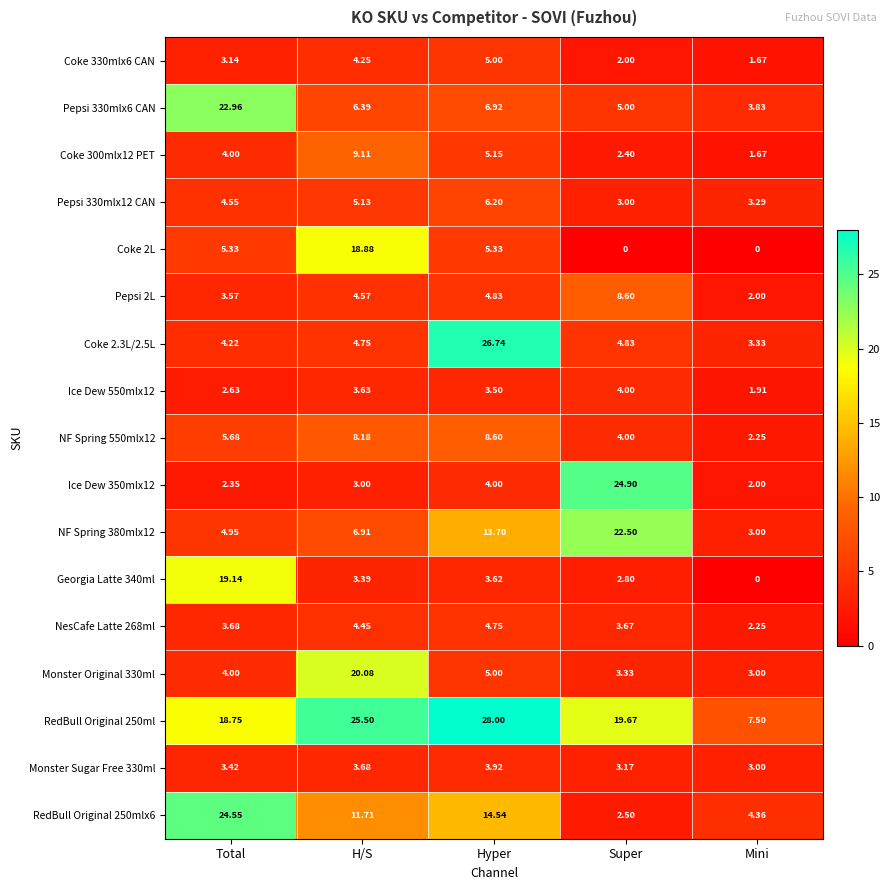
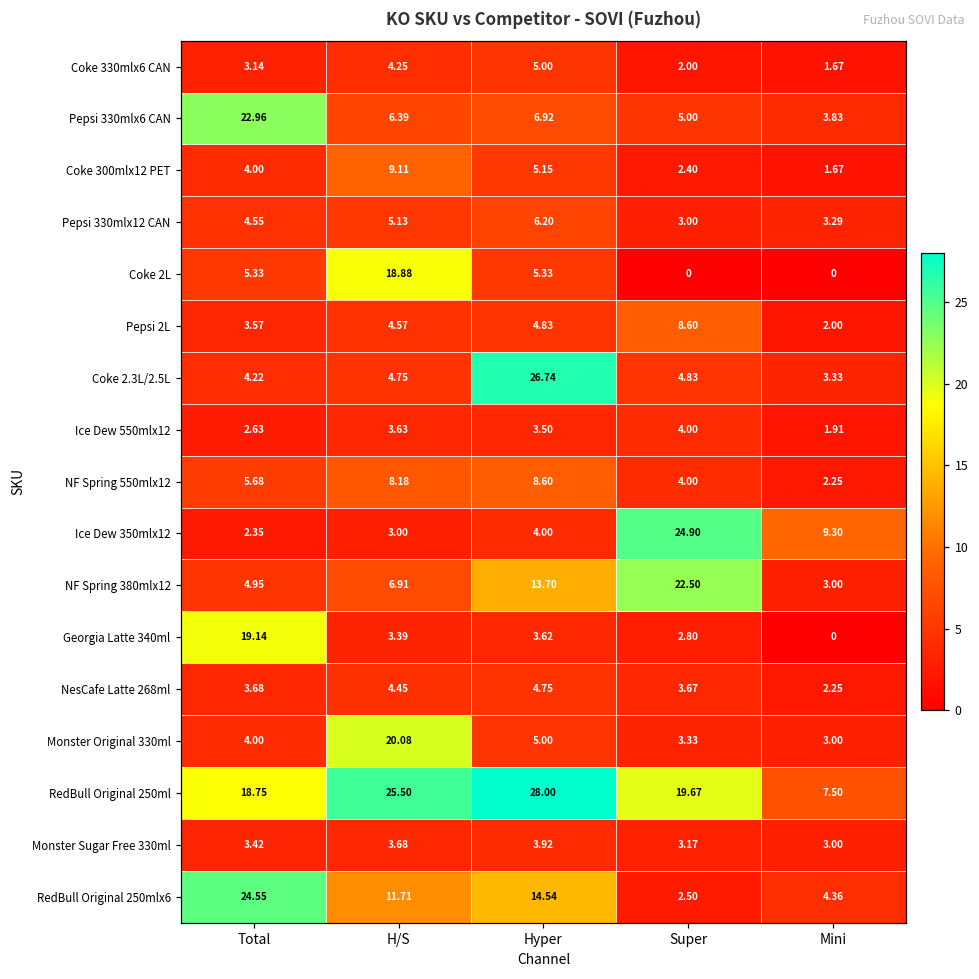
Ice Dew 350mlx12, Mini: 2.00 -> 9.30
